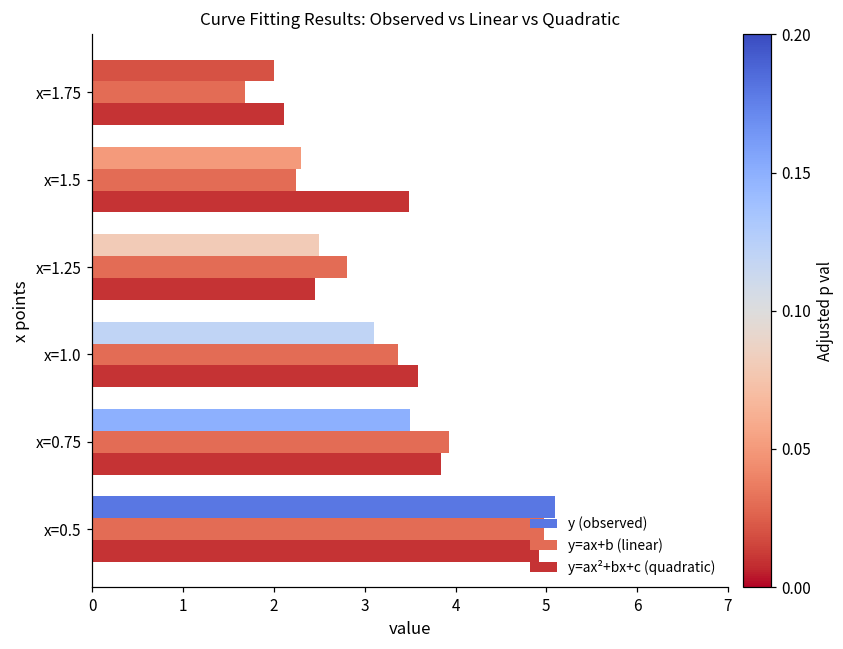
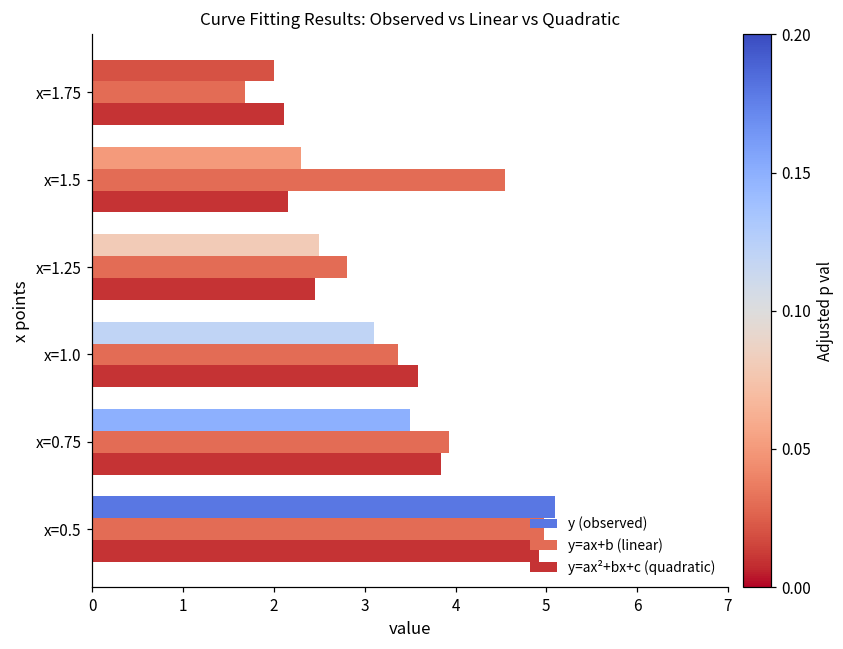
y=ax+b (linear), x=1.5: 2.2 -> 4.5
y=ax²+bx+c (quadratic), x=1.5: 3.5 -> 2.2
